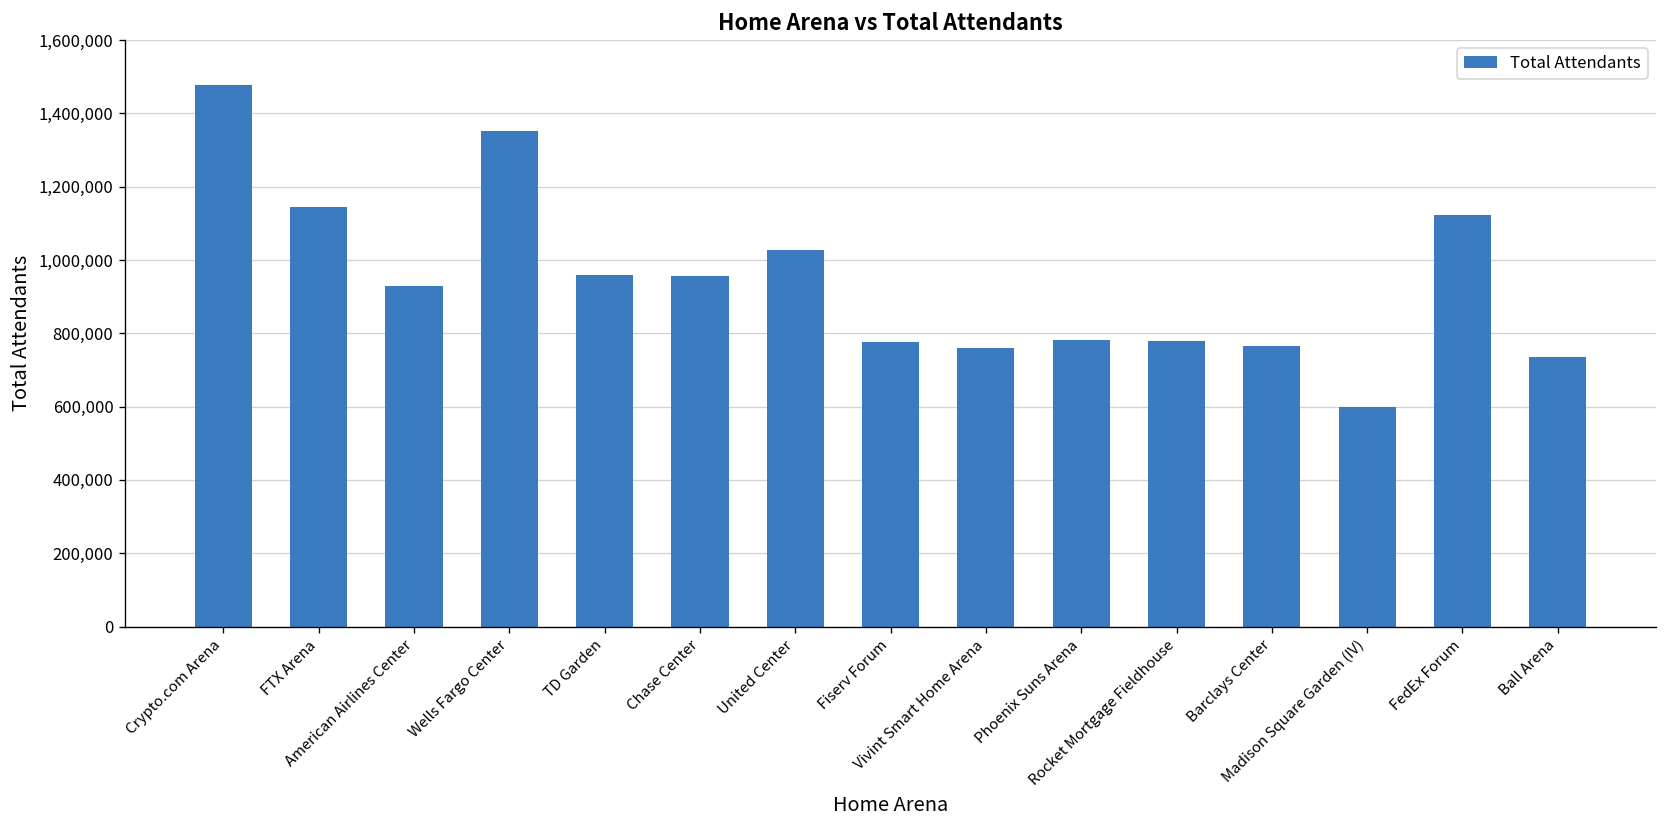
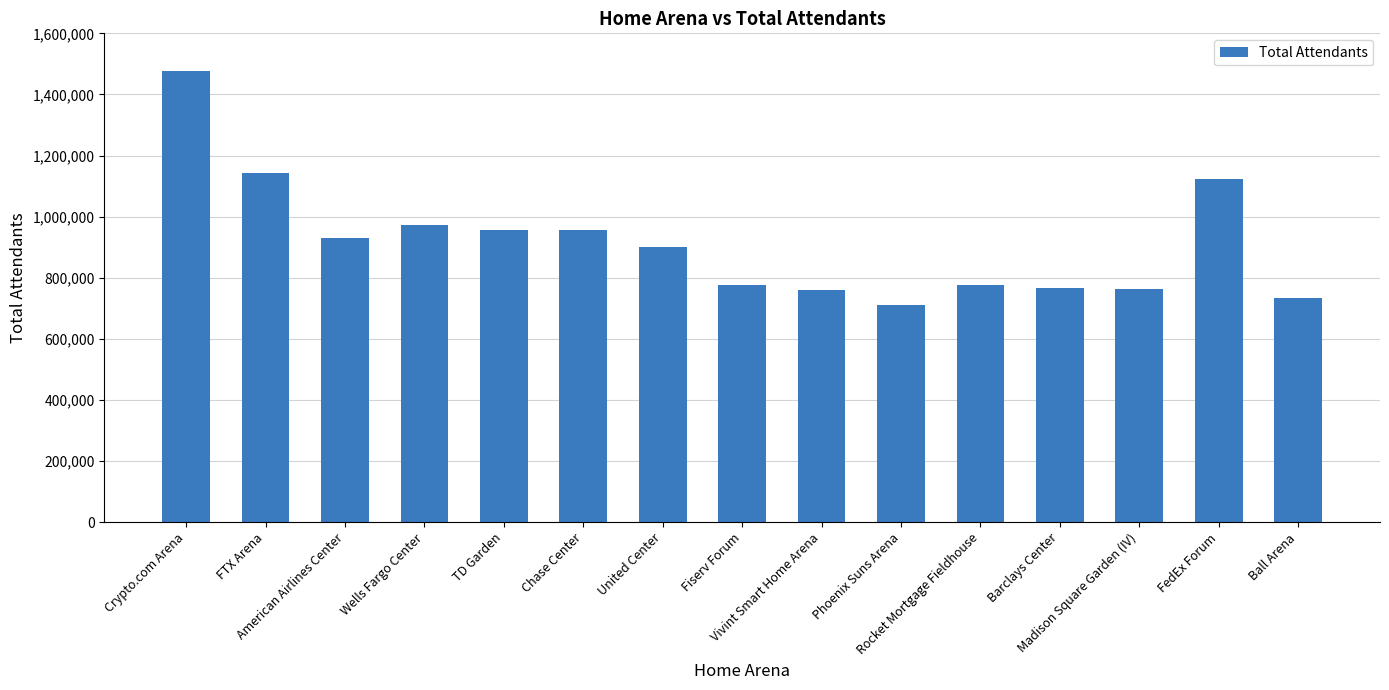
Wells Fargo Center: 1,350,000 -> 970,000
United Center: 1,030,000 -> 900,000
Phoenix Suns Arena: 780,000 -> 710,000
Madison Square Garden (IV): 600,000 -> 760,000
